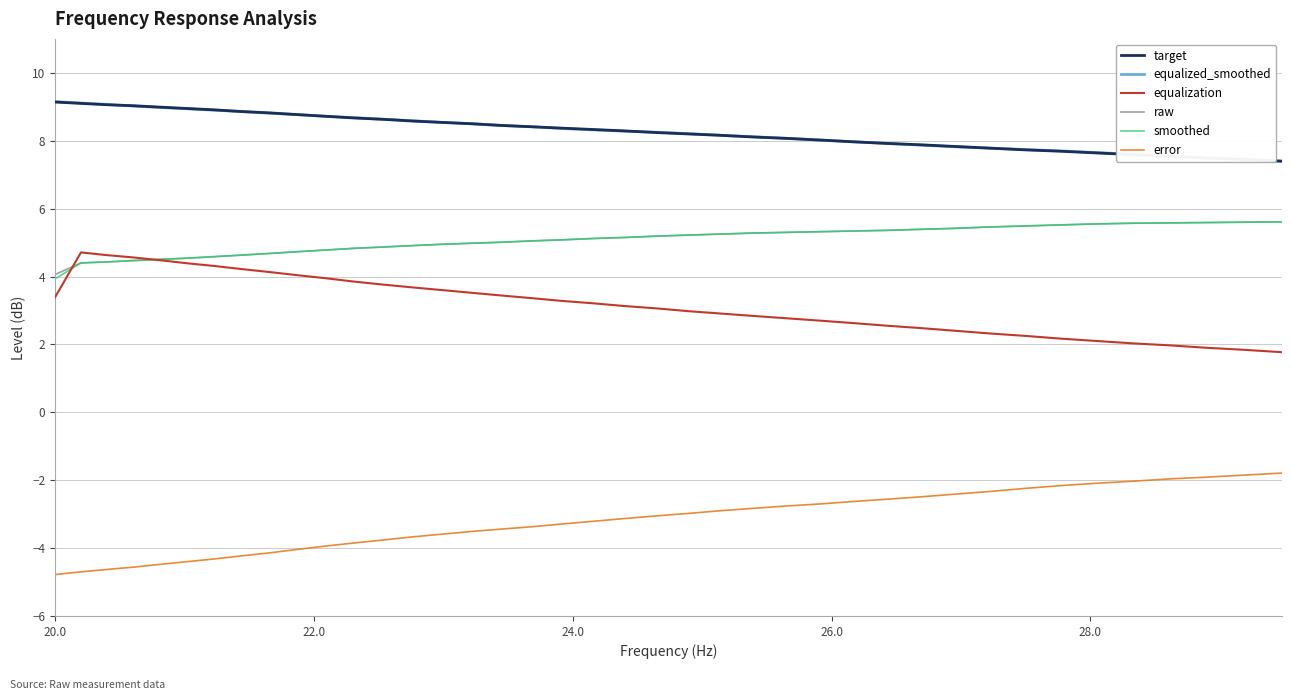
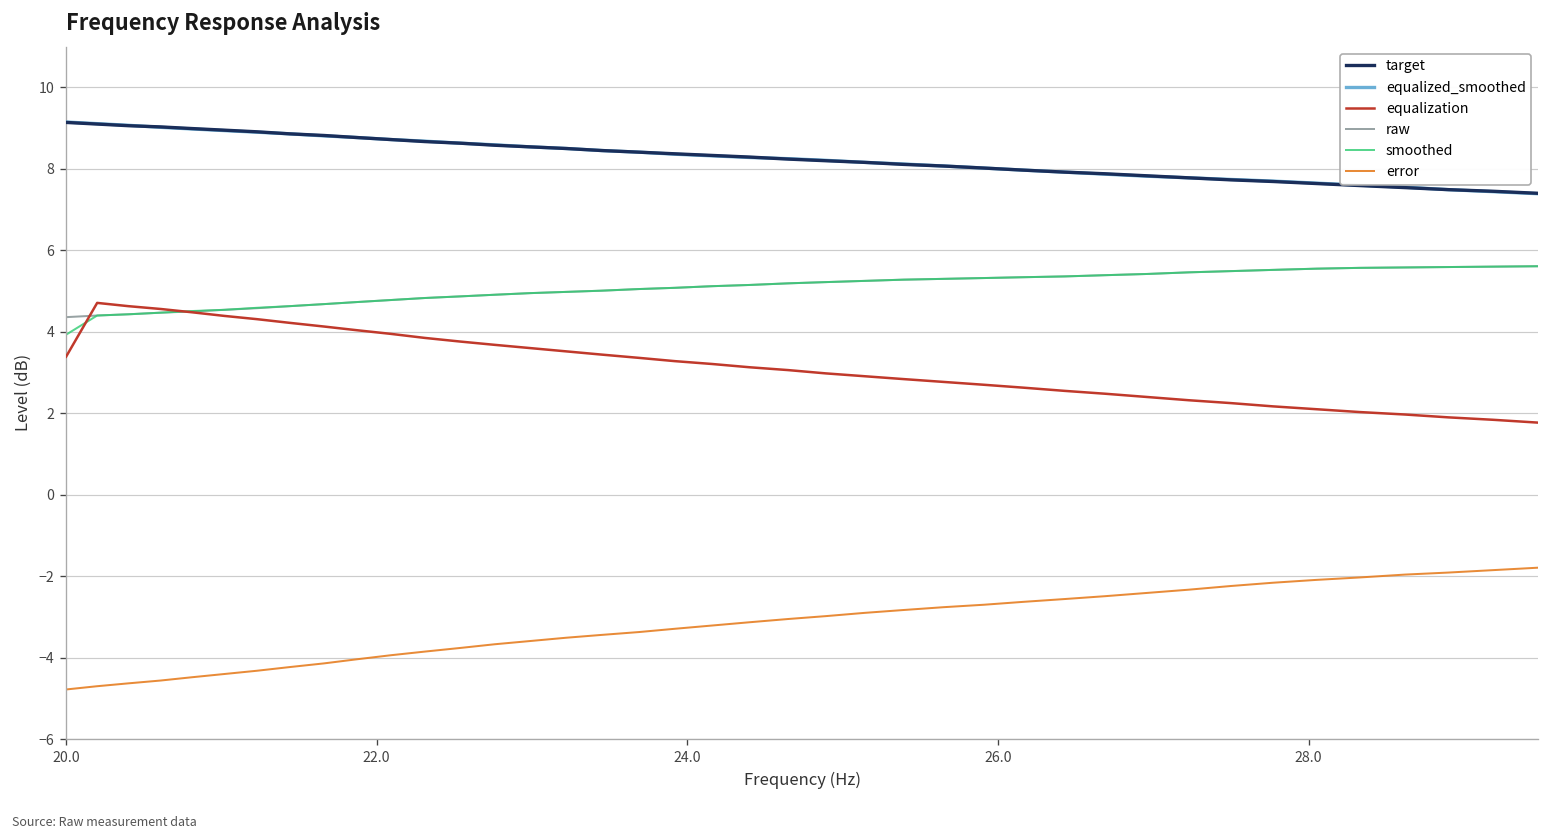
raw, 20.0: 4.1 -> 4.4
